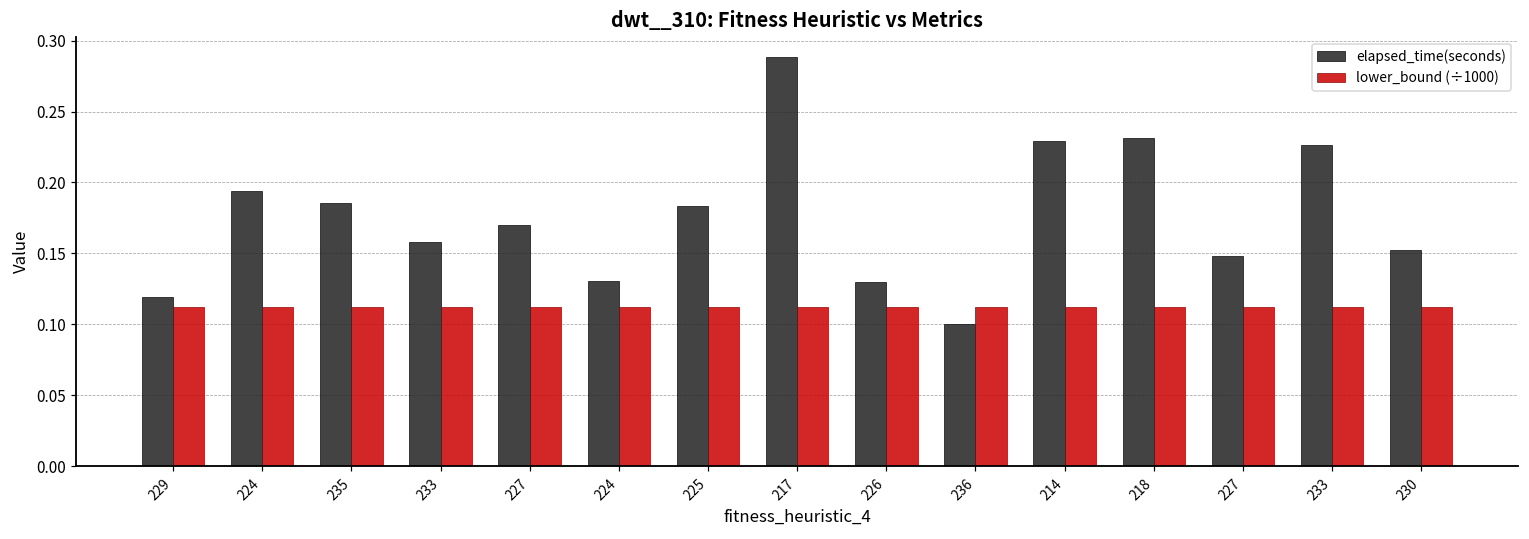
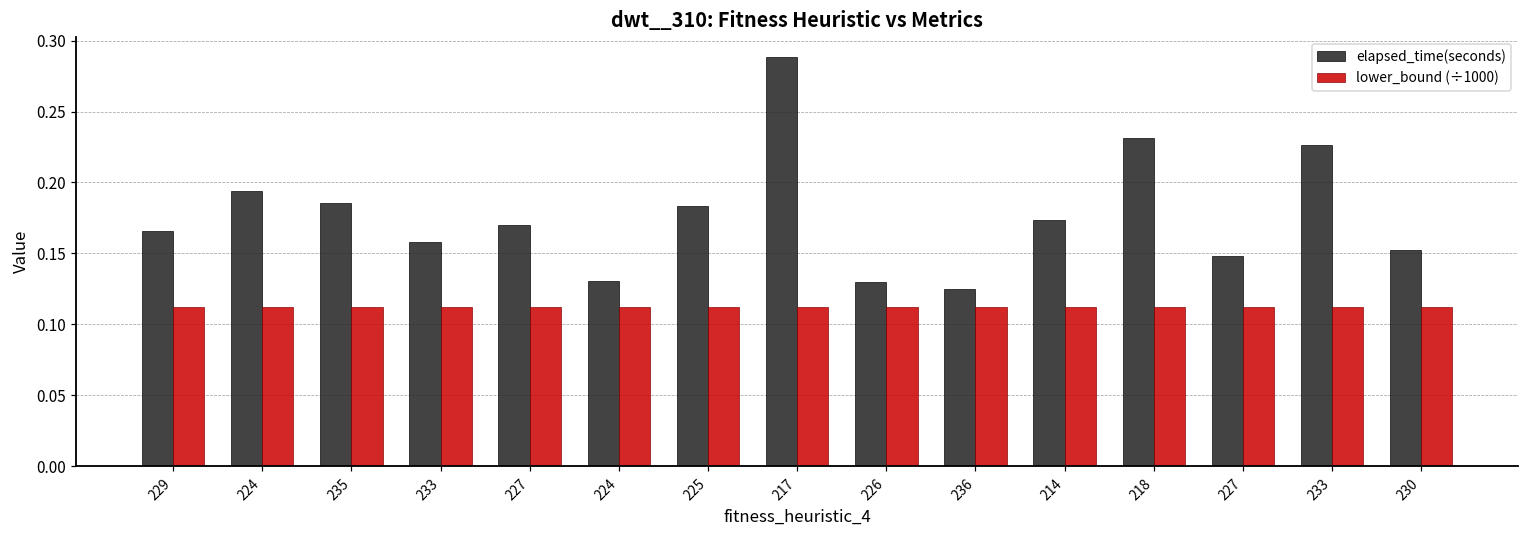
elapsed_time(seconds), 229: 0.120 -> 0.166
elapsed_time(seconds), 236: 0.100 -> 0.125
elapsed_time(seconds), 214: 0.230 -> 0.173
